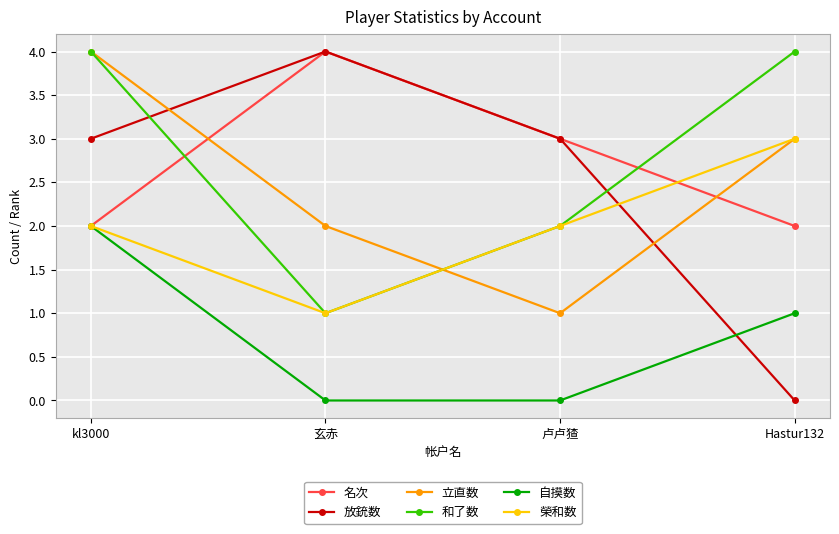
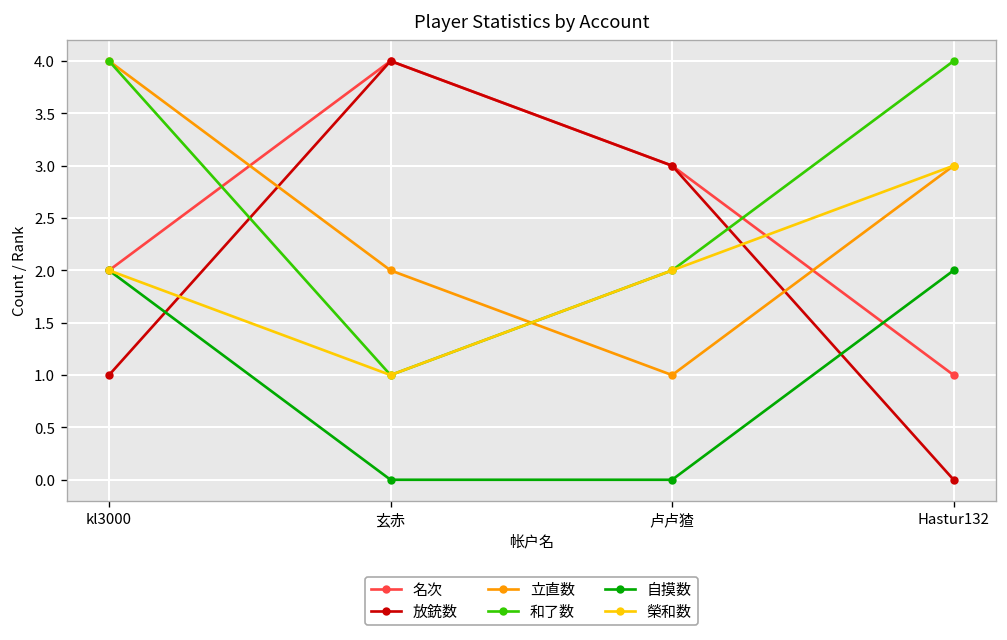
放銃数, kl3000: 3 -> 1
名次, Hastur132: 2 -> 1
自摸数, Hastur132: 1 -> 2
